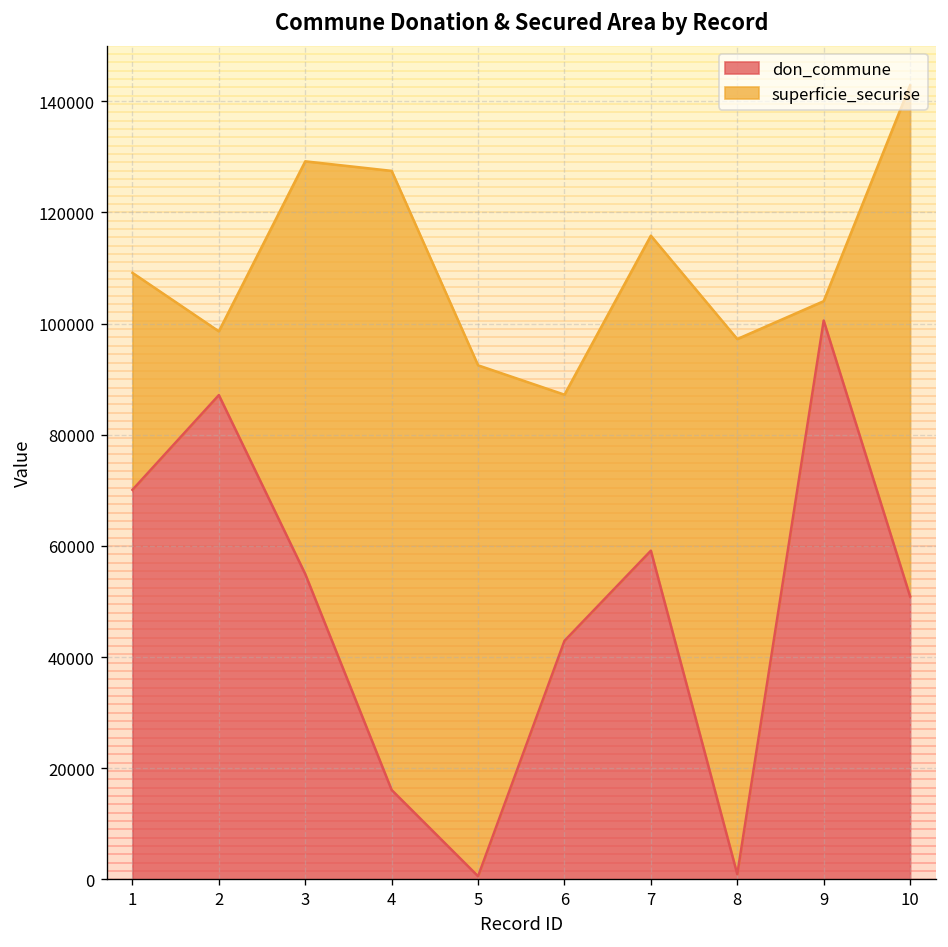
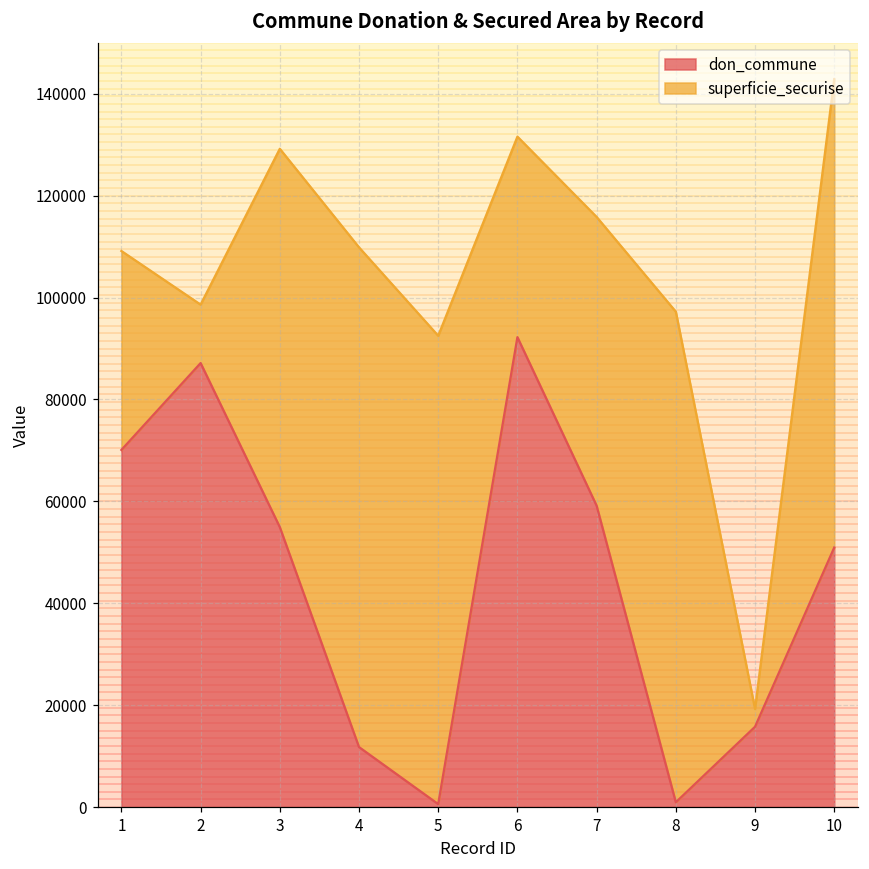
don_commune, 4: 16000 -> 12000
superficie_securise, 4: 111000 -> 98000
don_commune, 6: 43000 -> 92000
superficie_securise, 6: 44000 -> 39000
don_commune, 9: 101000 -> 16000
